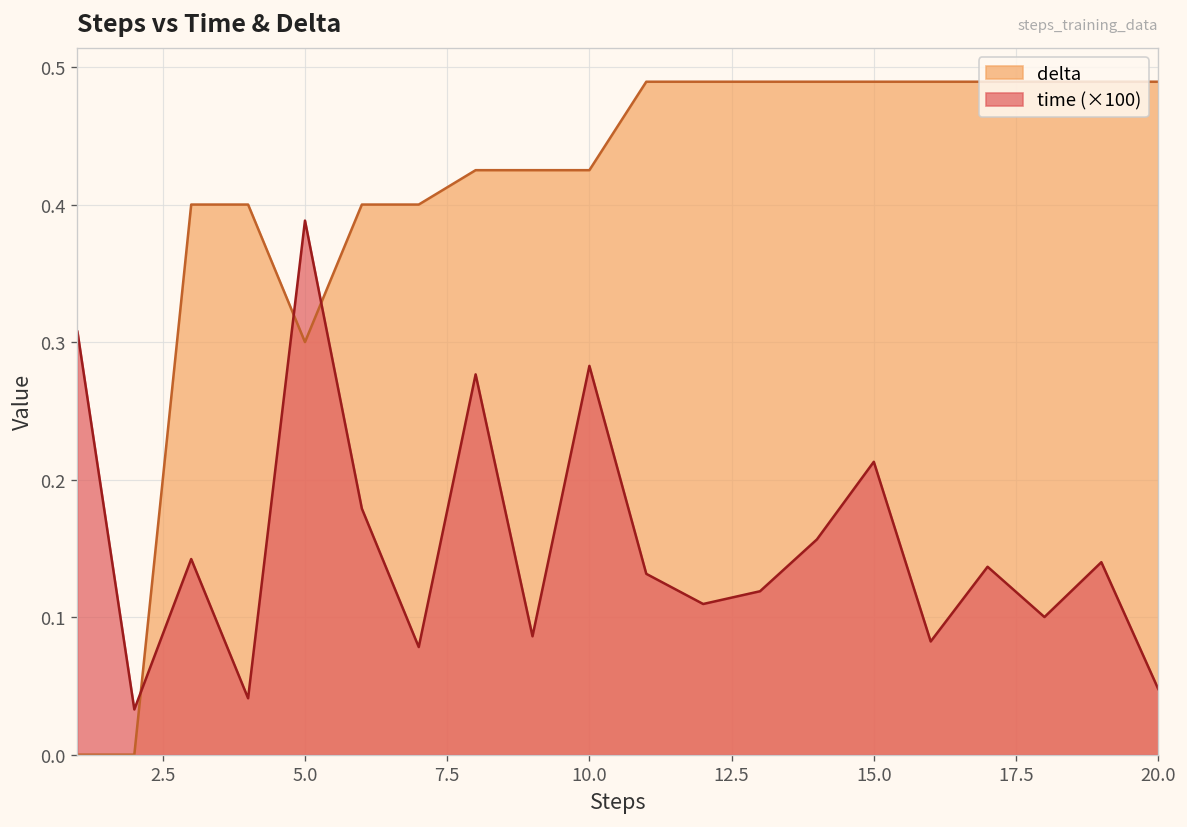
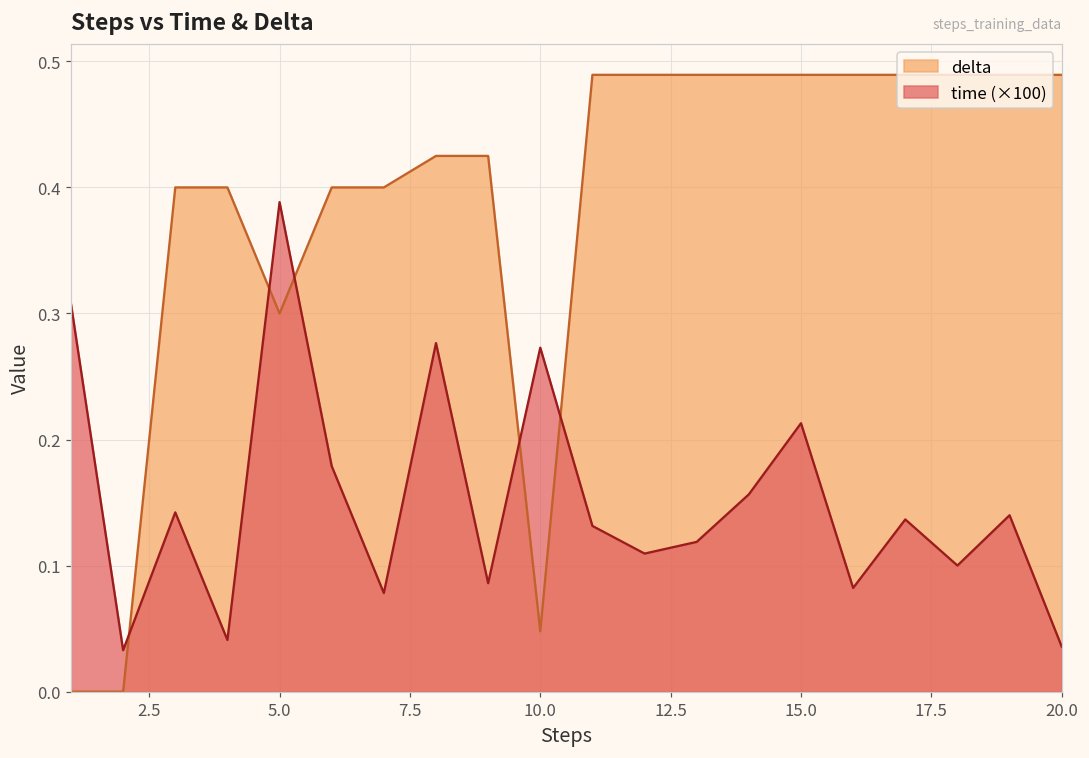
delta, 10.0: 0.425 -> 0.048
time (×100), 10.0: 0.283 -> 0.273
time (×100), 20.0: 0.048 -> 0.036
